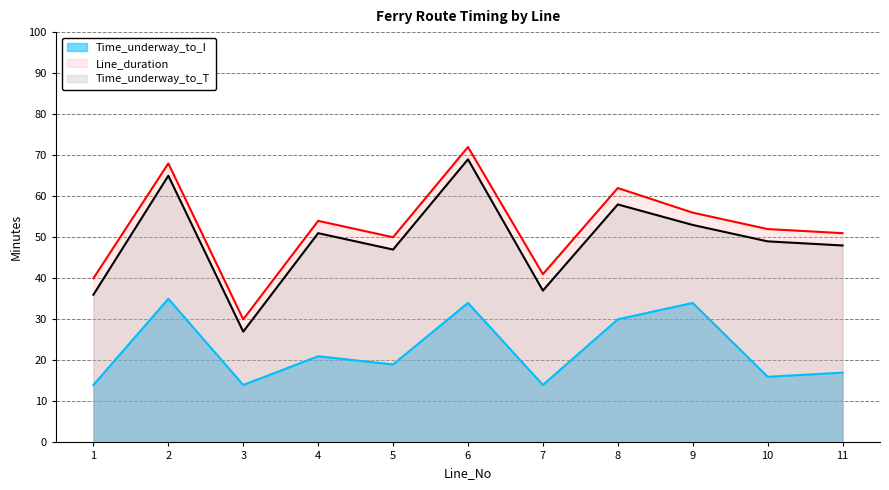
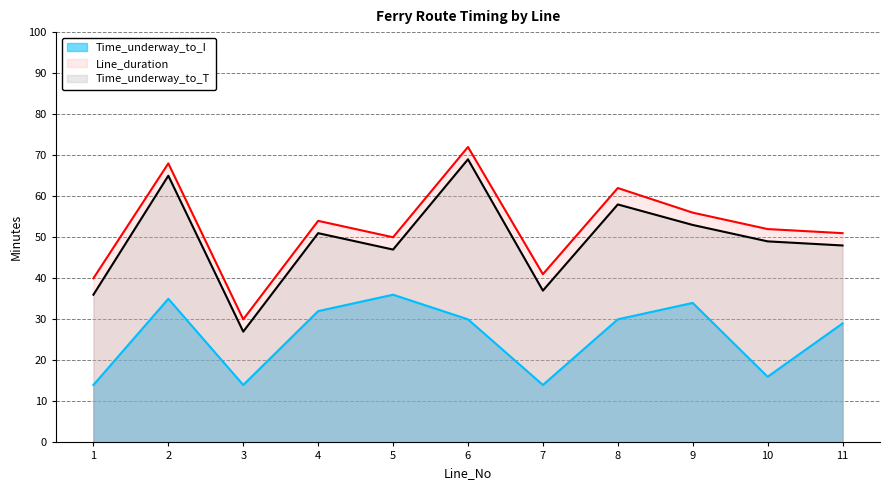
Time_underway_to_I, 4: 21 -> 32
Time_underway_to_I, 5: 19 -> 36
Time_underway_to_I, 6: 34 -> 30
Time_underway_to_I, 11: 17 -> 29
